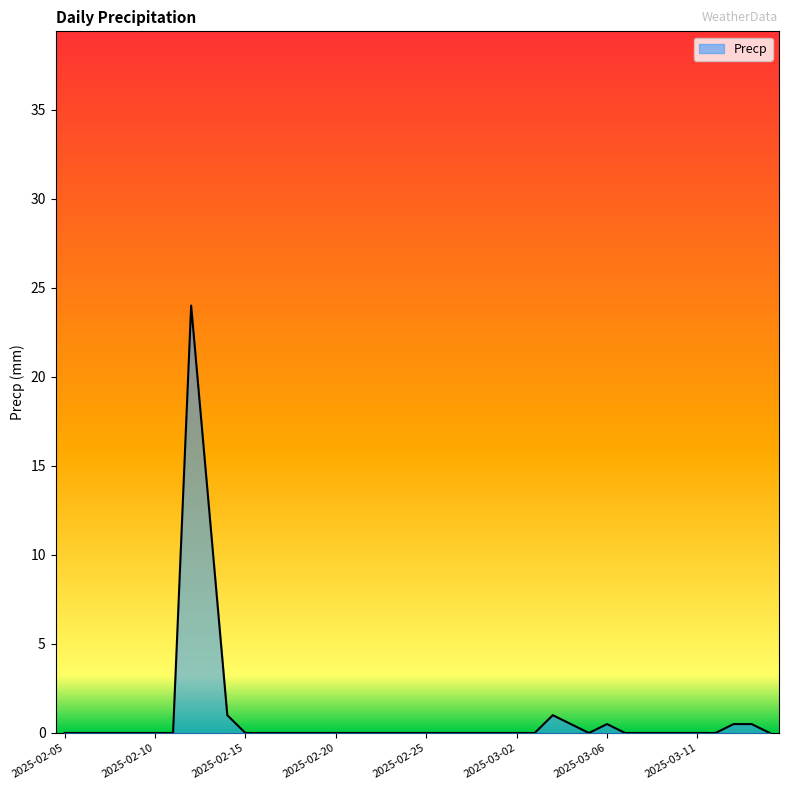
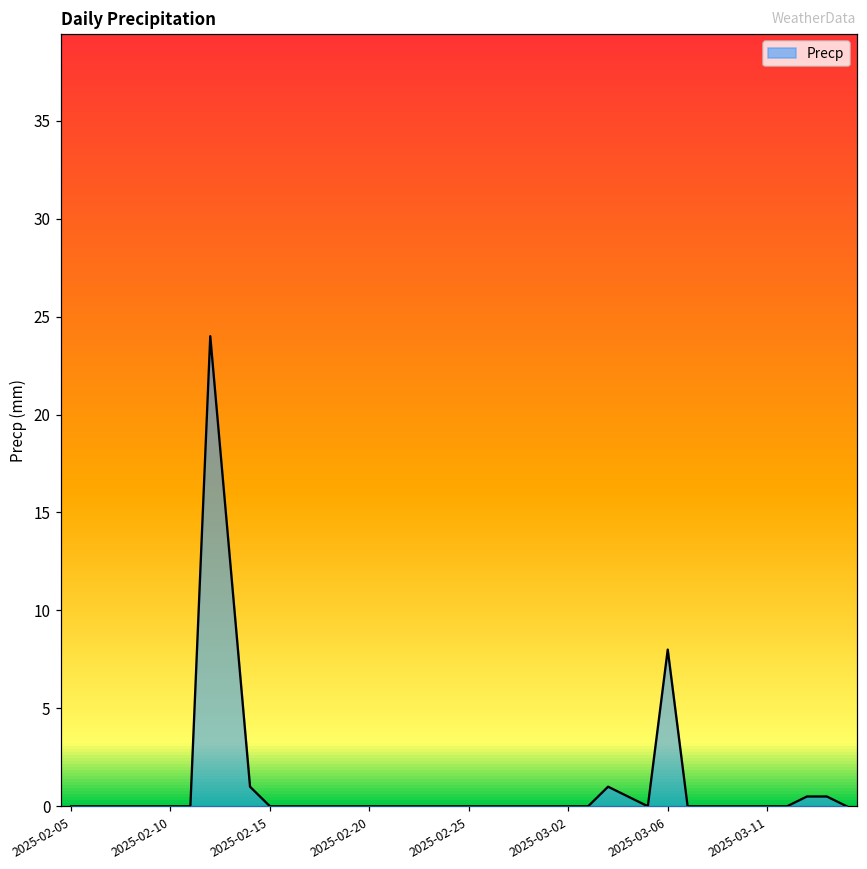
2025-03-06: 0.5 -> 8.0
